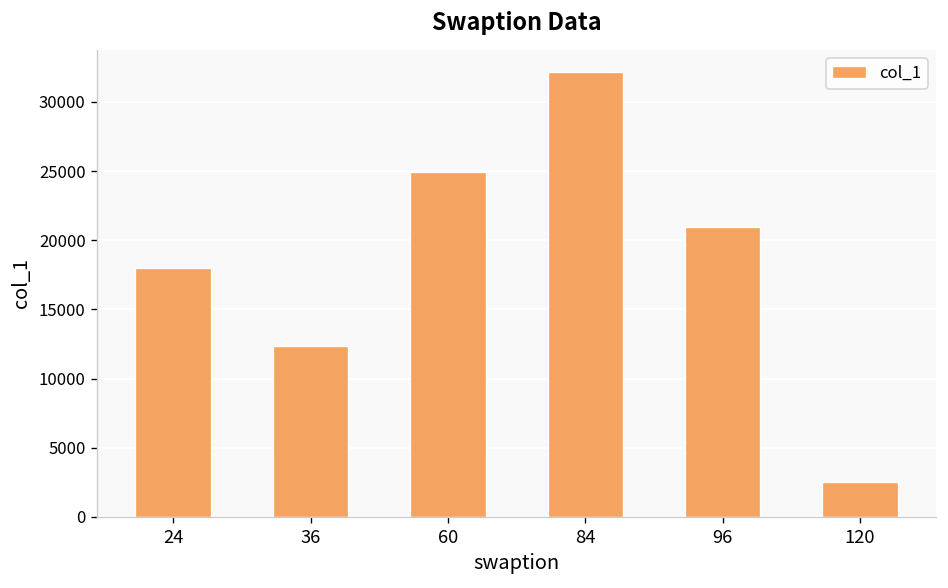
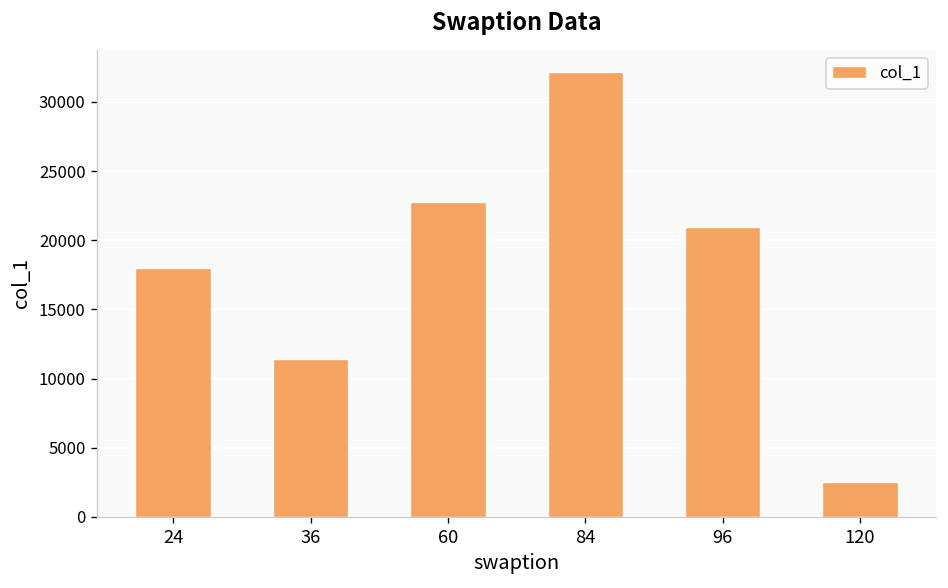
36: 12400 -> 11400
60: 25000 -> 22800
